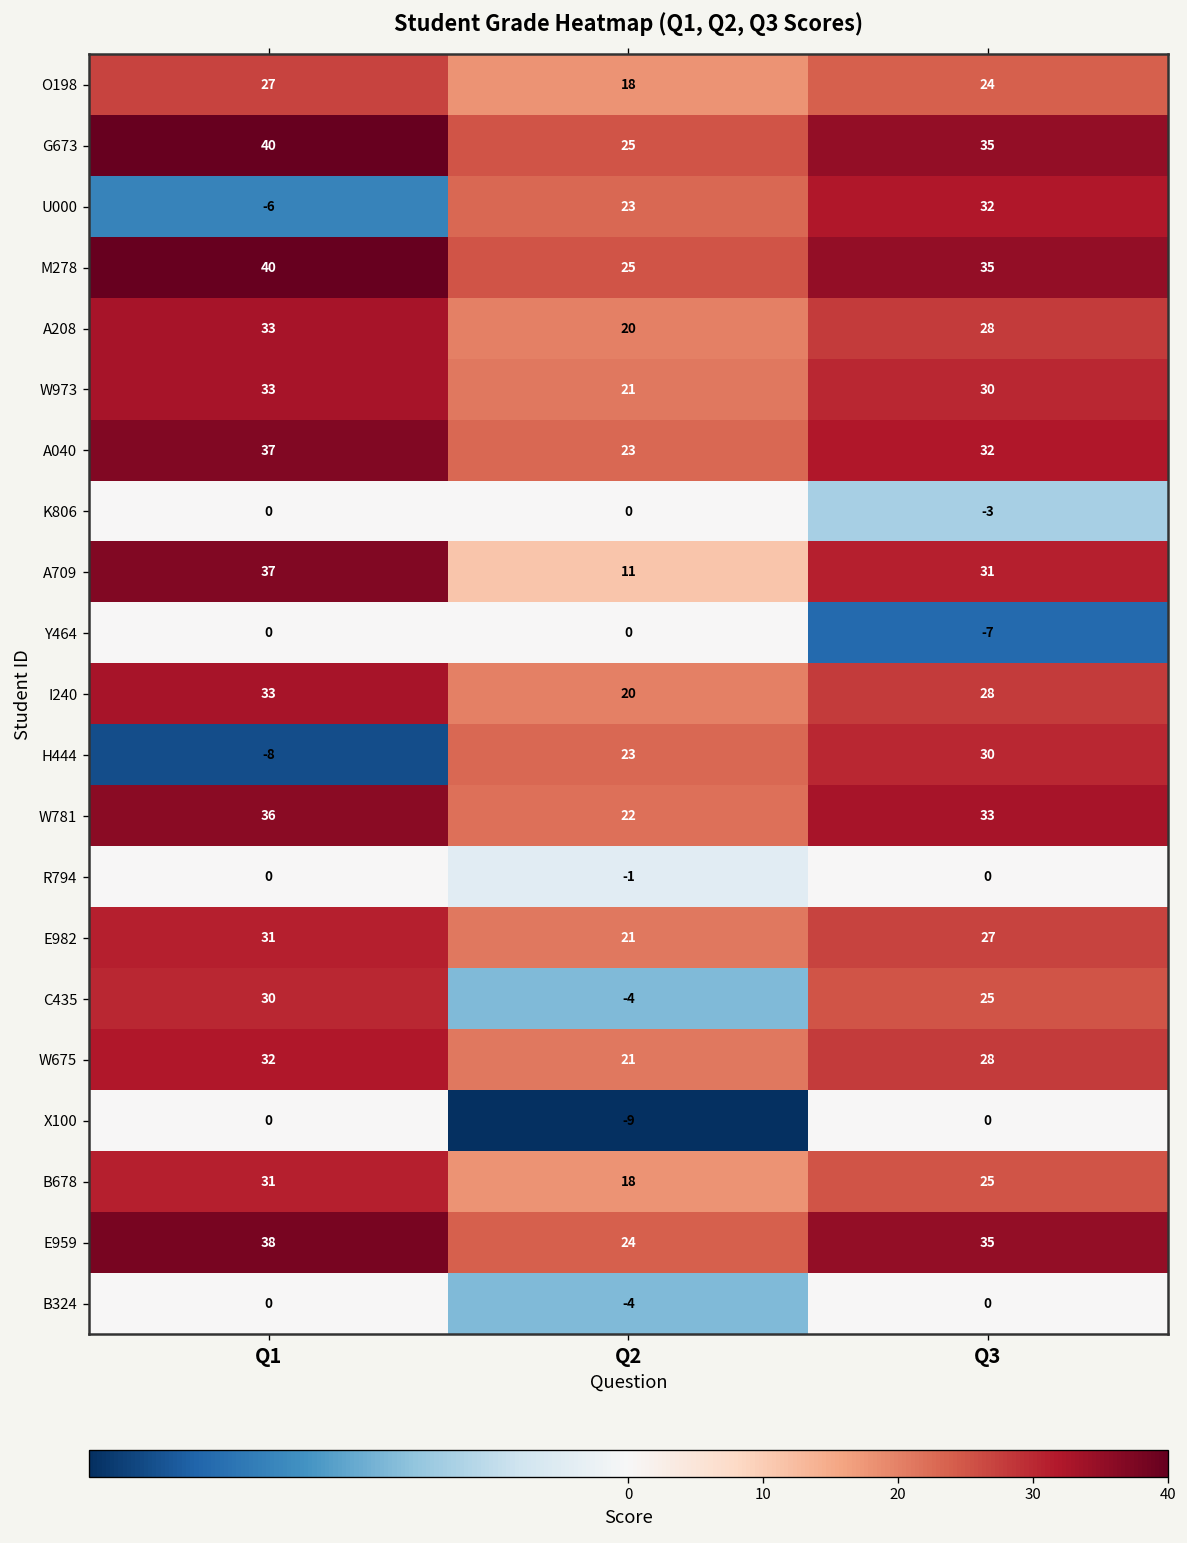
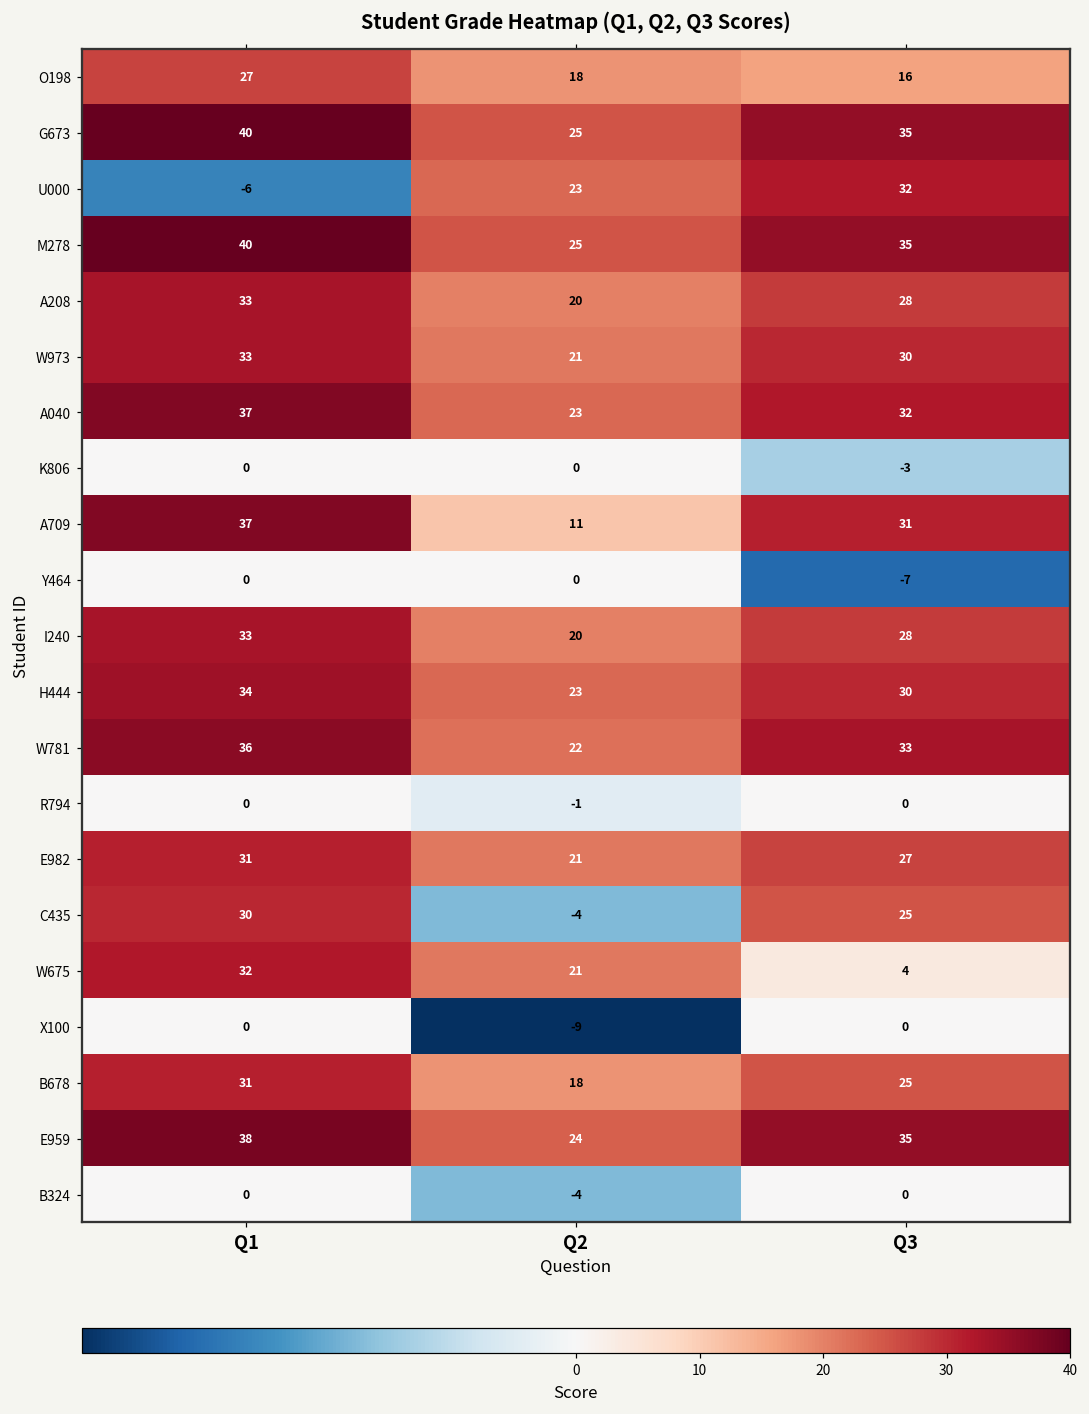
O198, Q3: 24 -> 16
H444, Q1: -8 -> 34
W675, Q3: 28 -> 4
